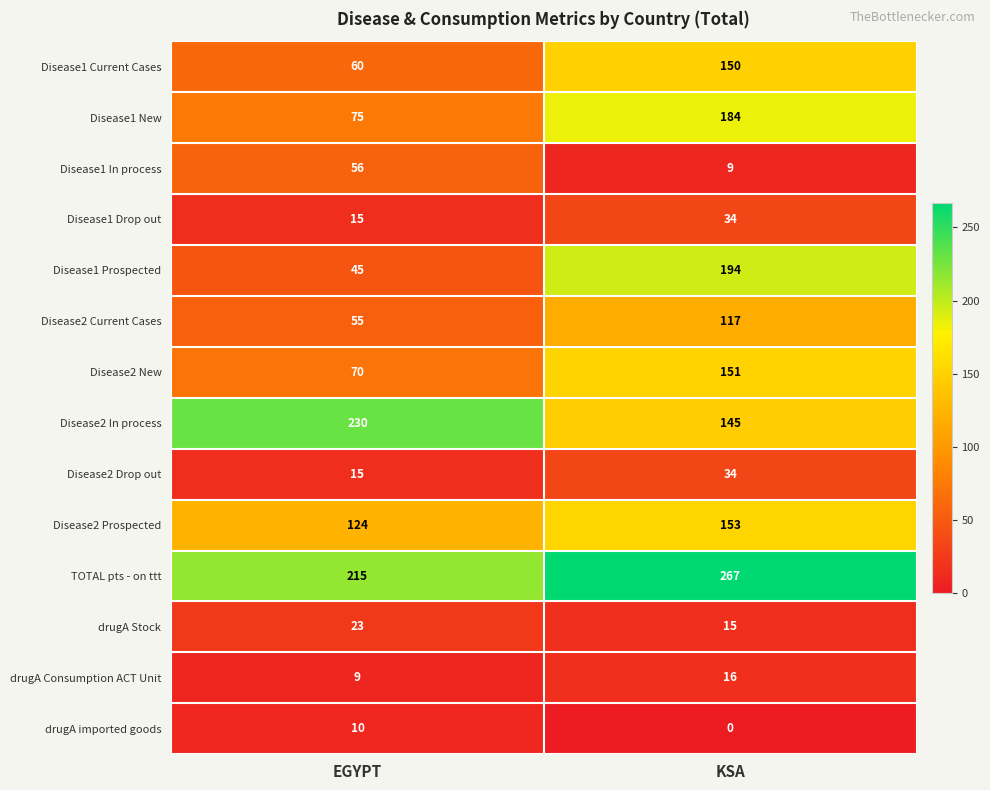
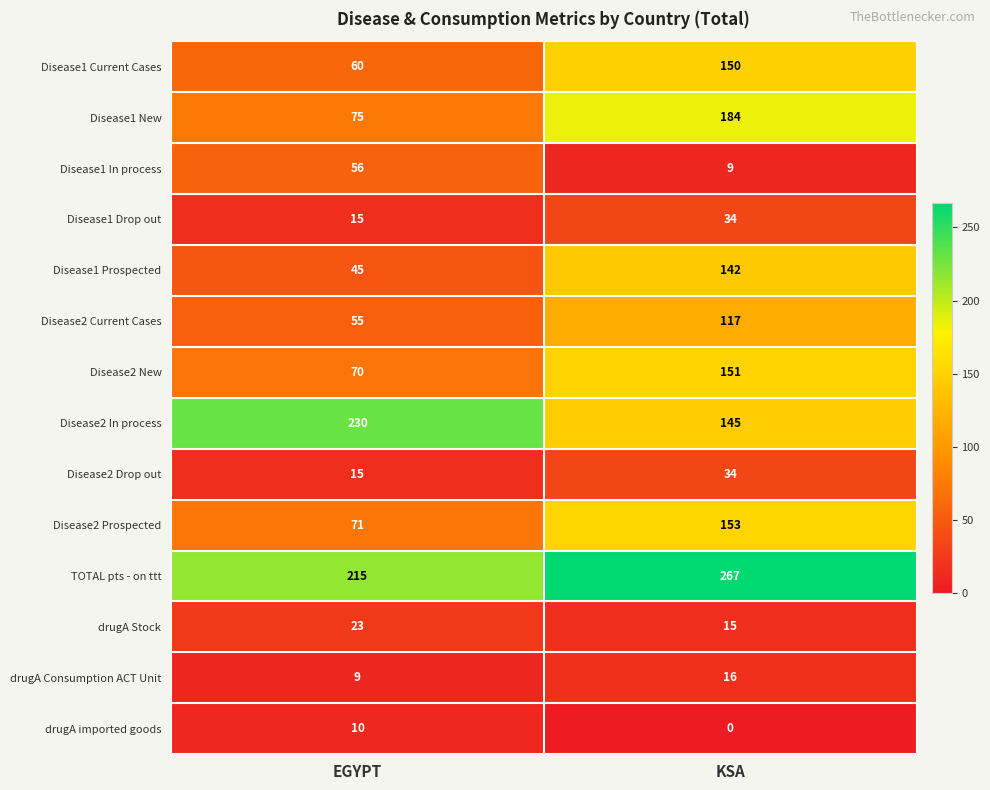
Disease1 Prospected, KSA: 194 -> 142
Disease2 Prospected, EGYPT: 124 -> 71
